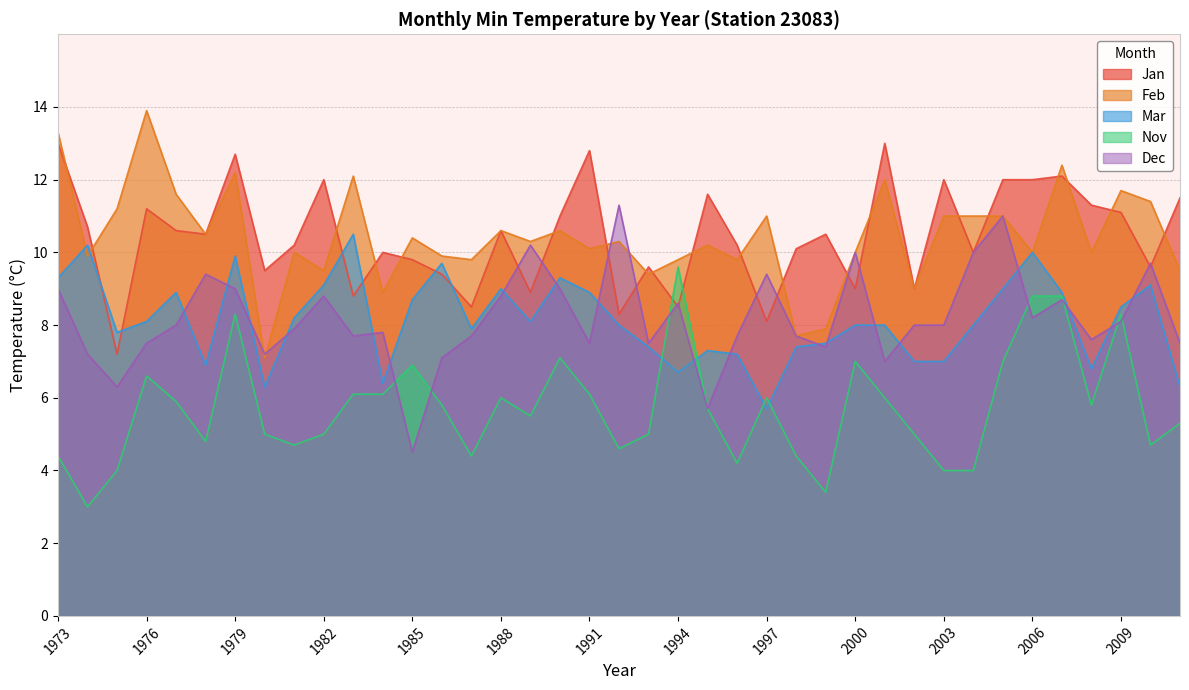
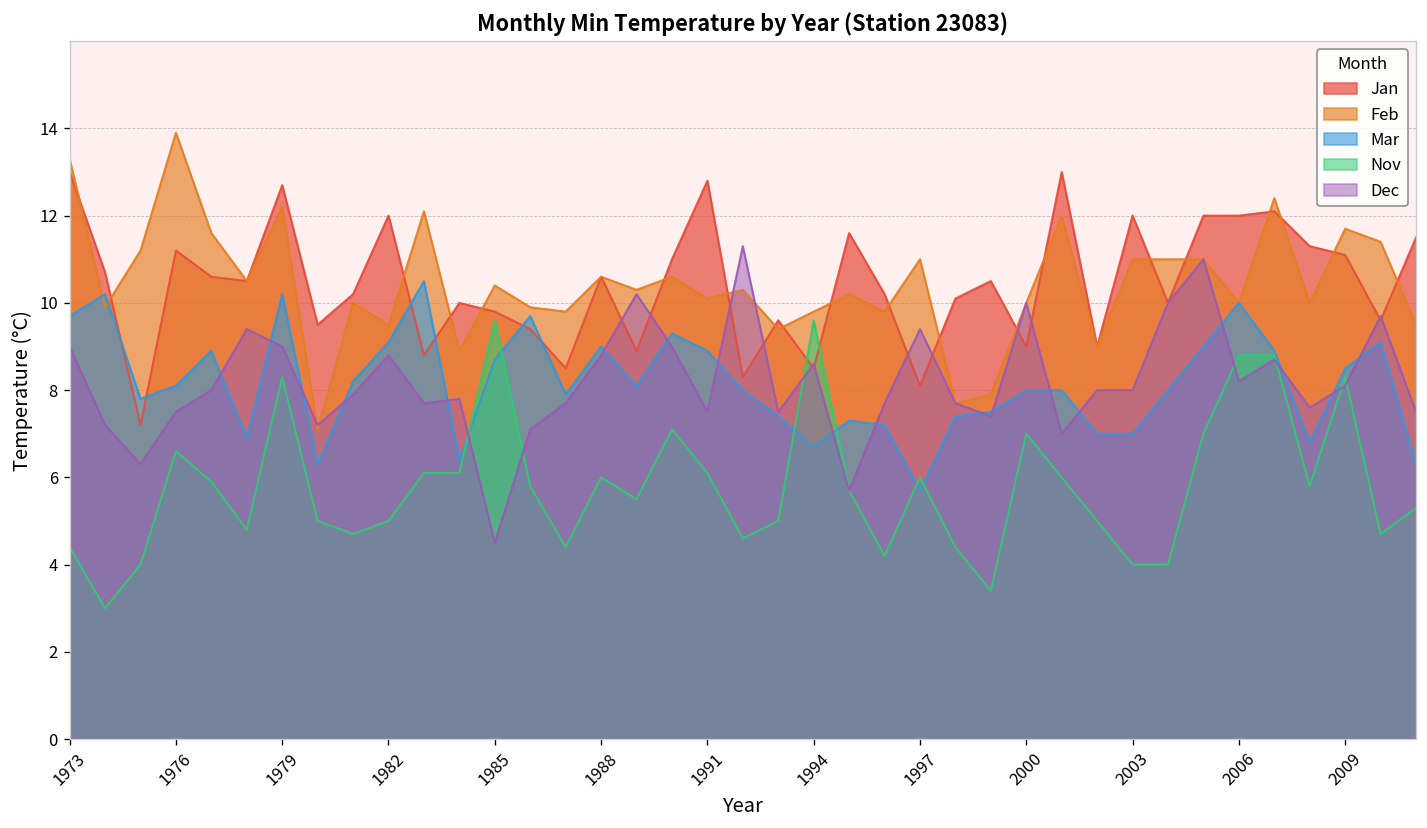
Mar, 1973: 9.3 -> 9.7
Mar, 1979: 9.9 -> 10.2
Nov, 1985: 6.9 -> 9.6
